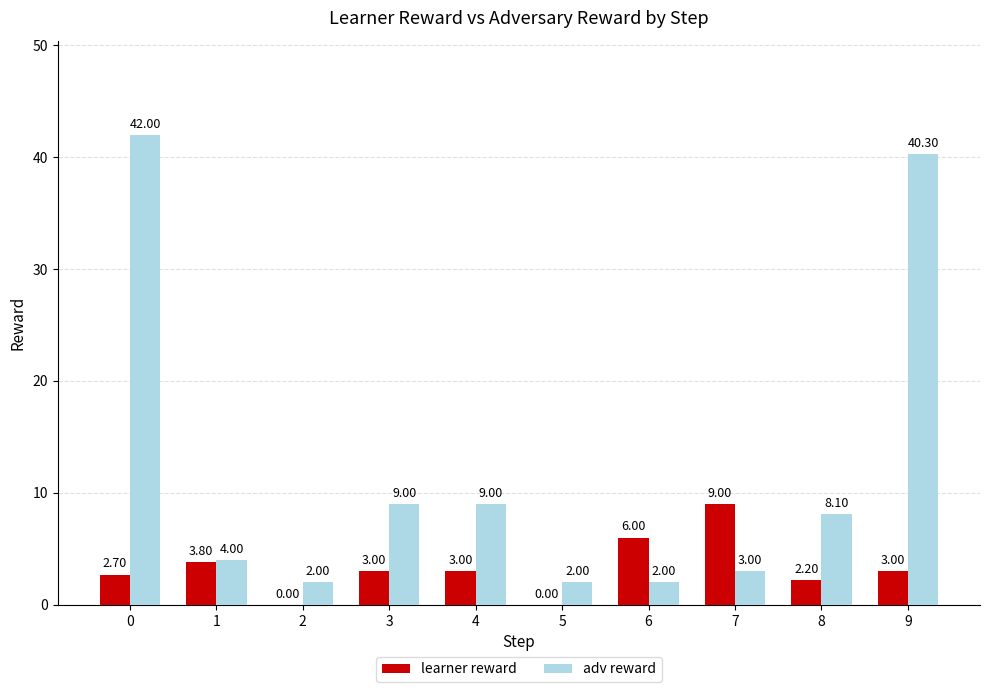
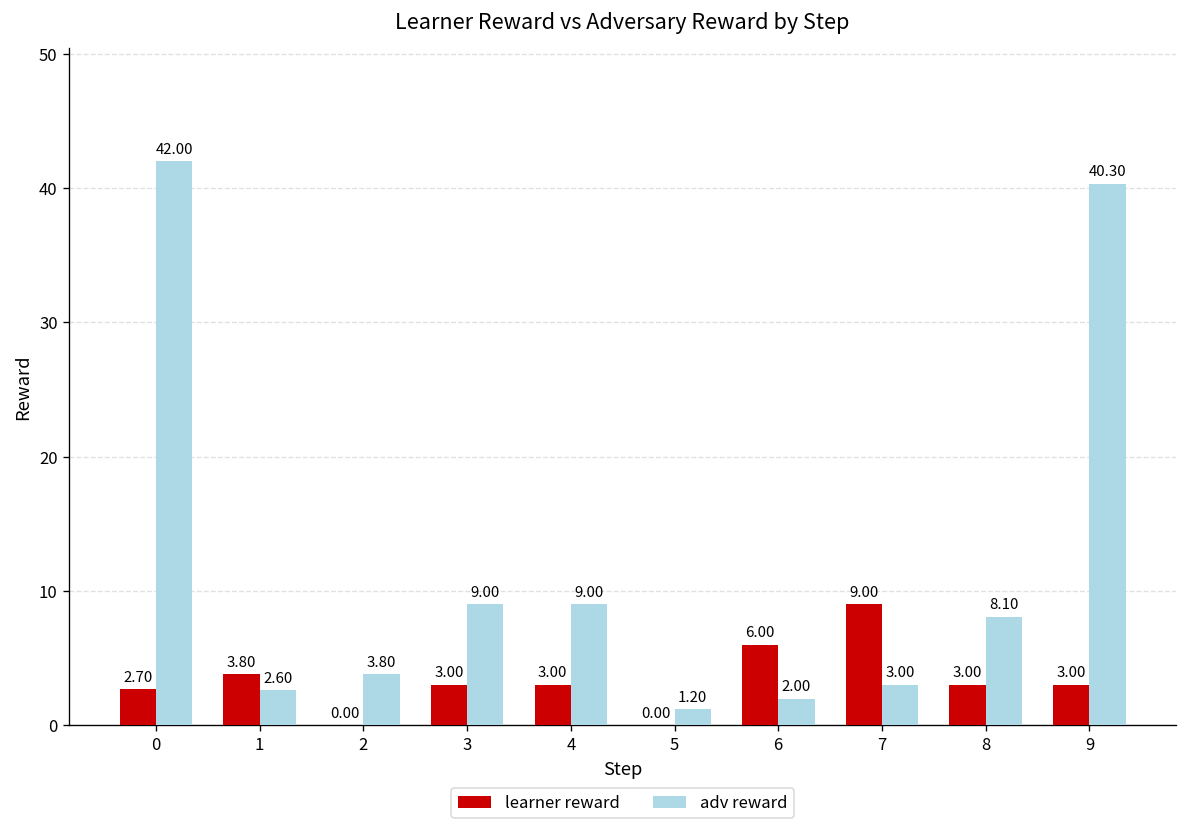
adv reward, 1: 4.00 -> 2.60
adv reward, 2: 2.00 -> 3.80
adv reward, 5: 2.00 -> 1.20
learner reward, 8: 2.20 -> 3.00
